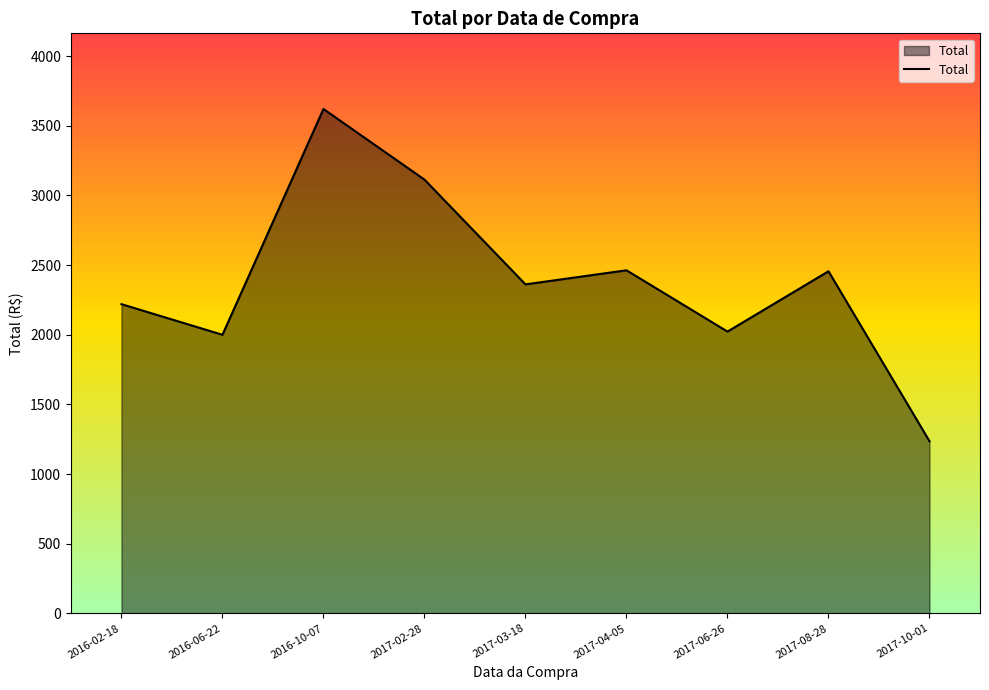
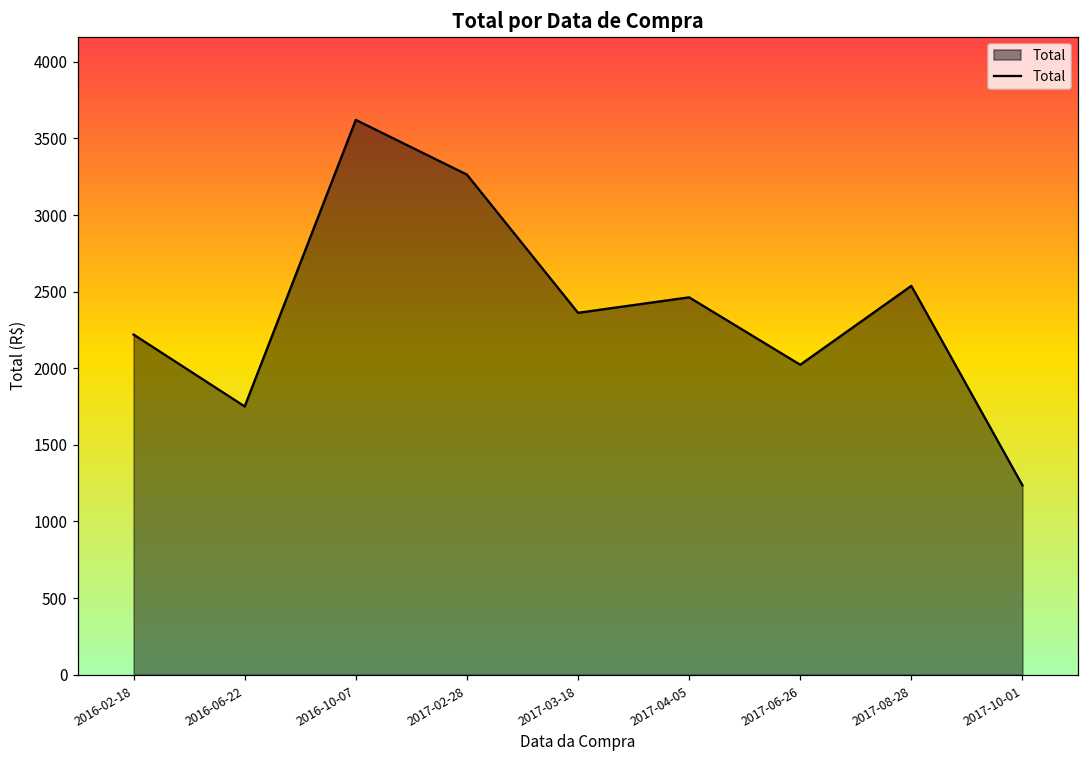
2016-06-22: 2000 -> 1750
2017-02-28: 3110 -> 3260
2017-08-28: 2460 -> 2540
